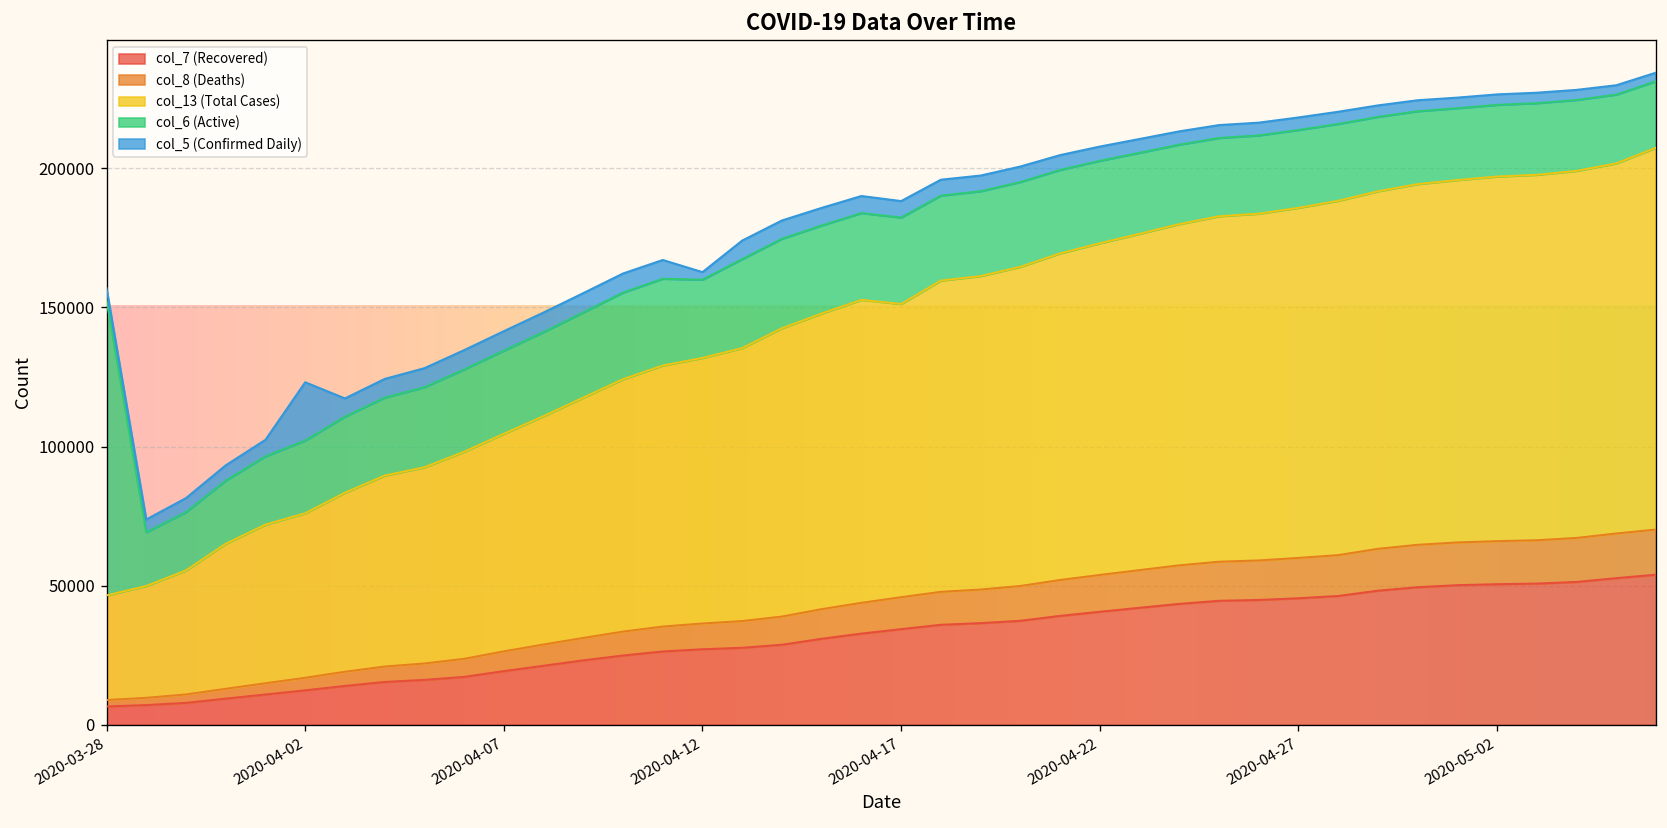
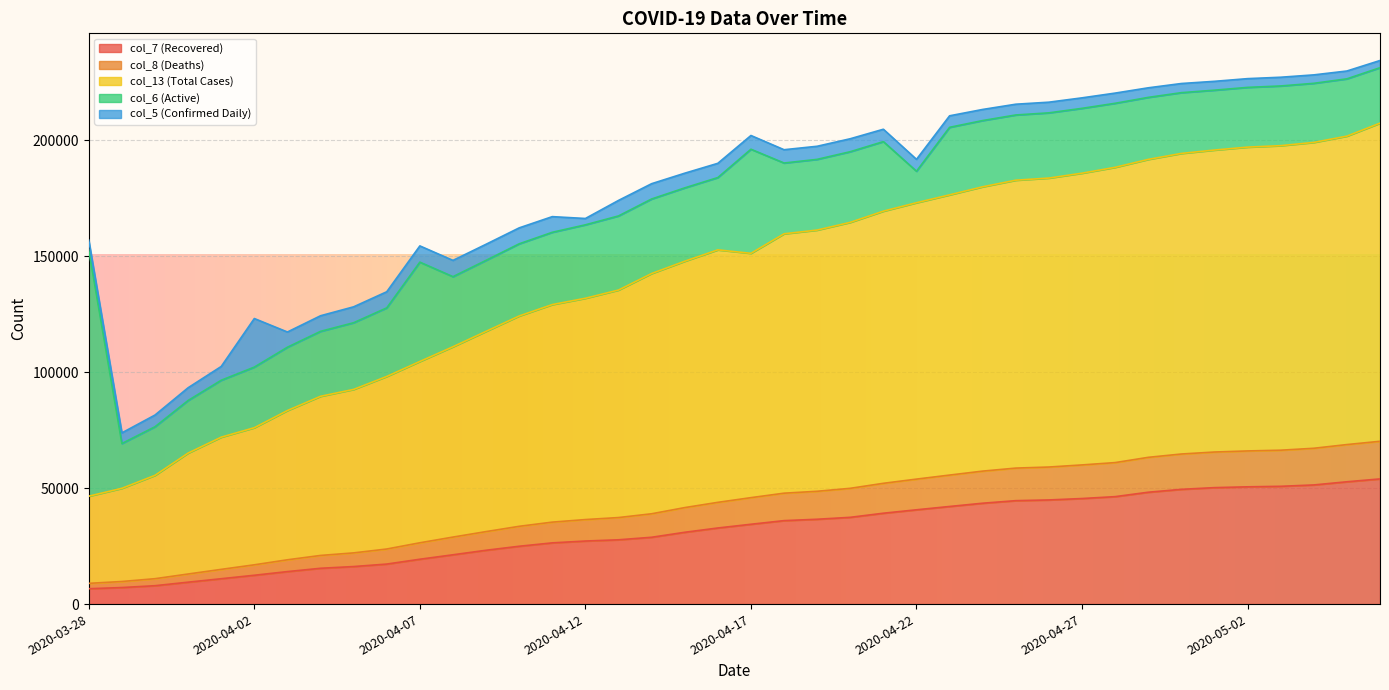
col_6 (Active), 2020-04-07: 30000 -> 43000
col_6 (Active), 2020-04-12: 28000 -> 32000
col_6 (Active), 2020-04-17: 31000 -> 45000
col_6 (Active), 2020-04-22: 30000 -> 14000
